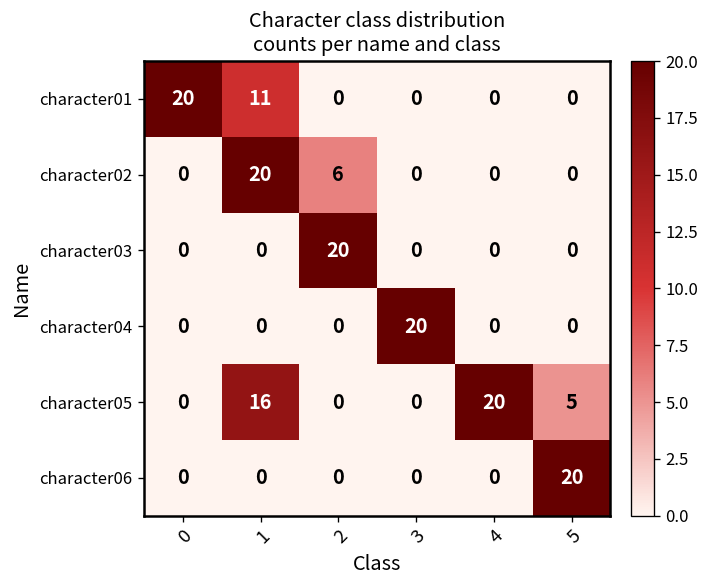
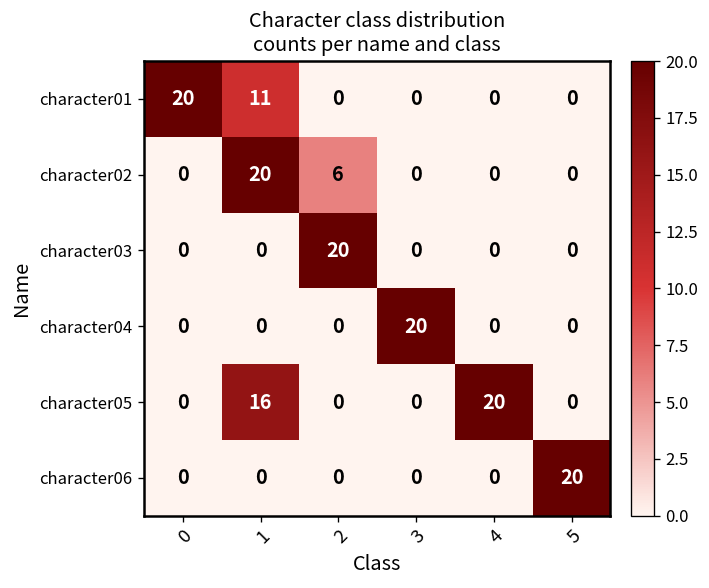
character05, 5: 5 -> 0
